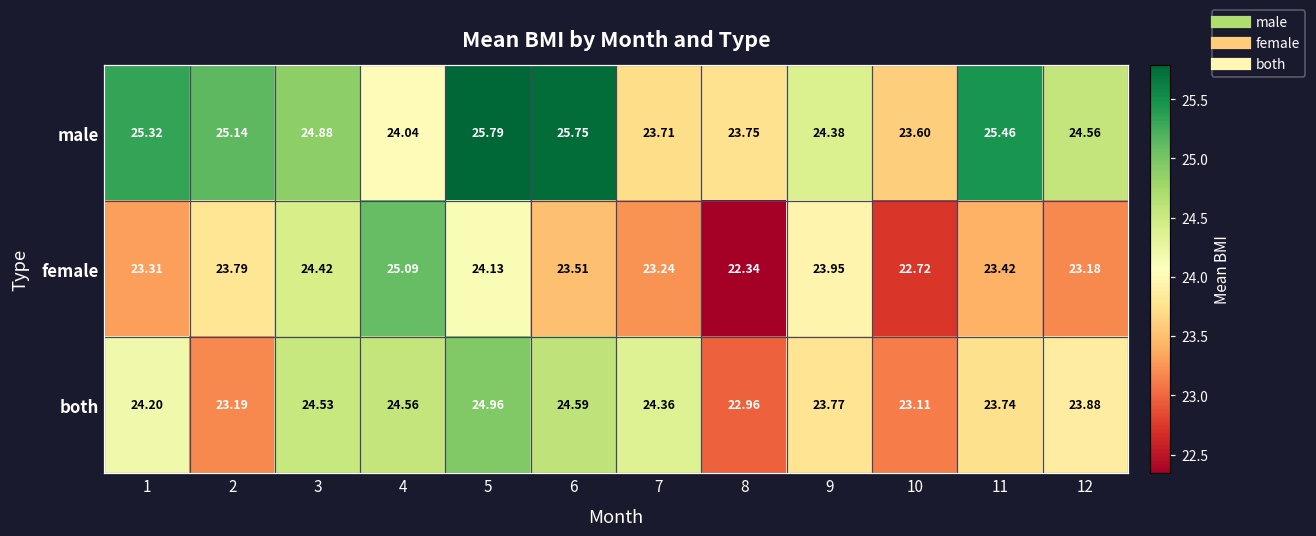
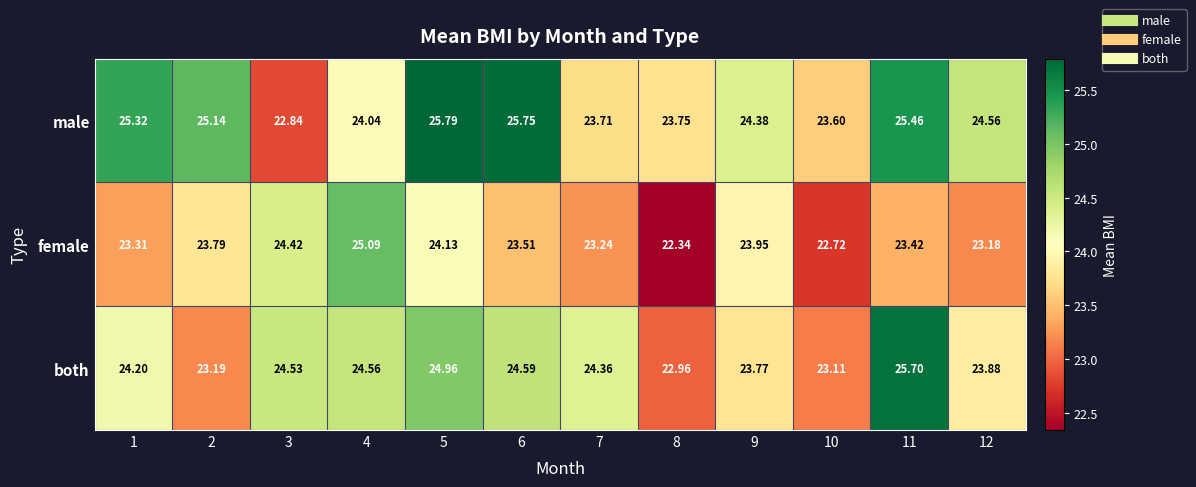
male, 3: 24.88 -> 22.84
both, 11: 23.74 -> 25.70
